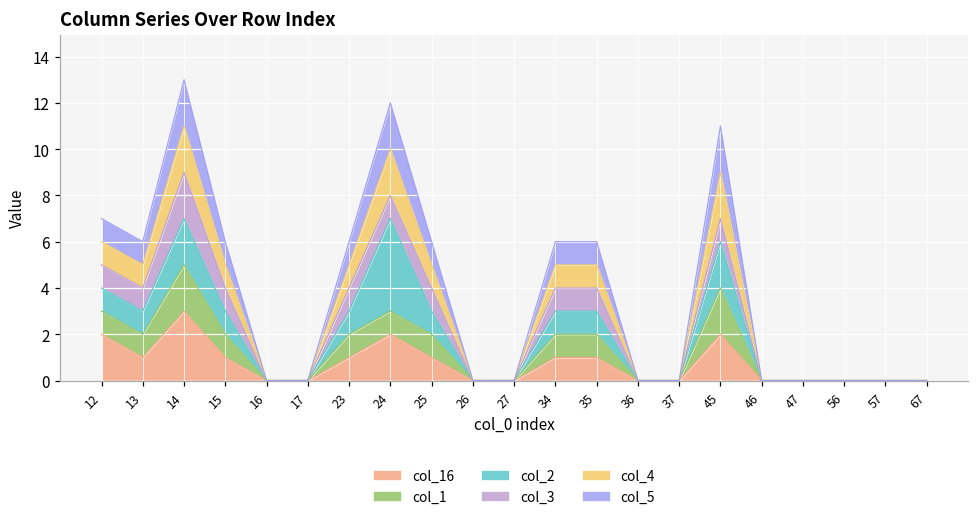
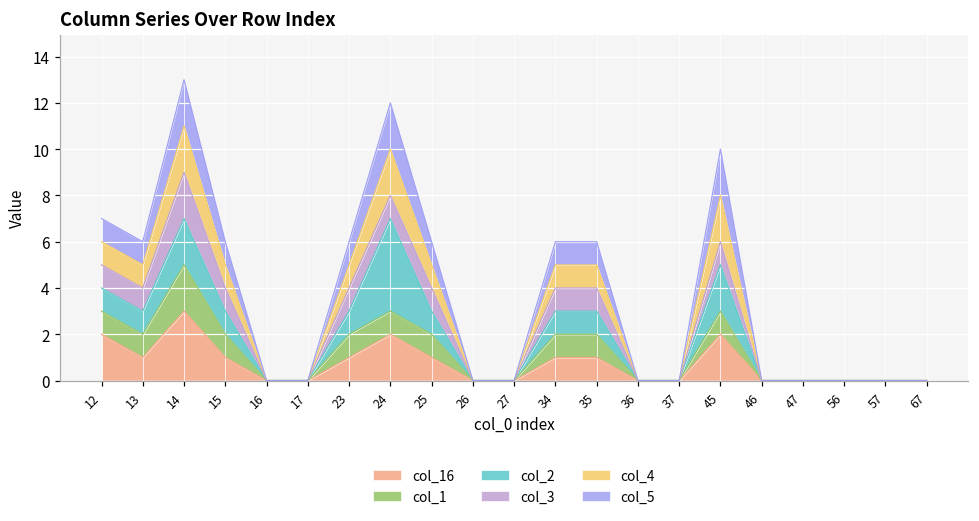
col_1, 45: 2 -> 1
